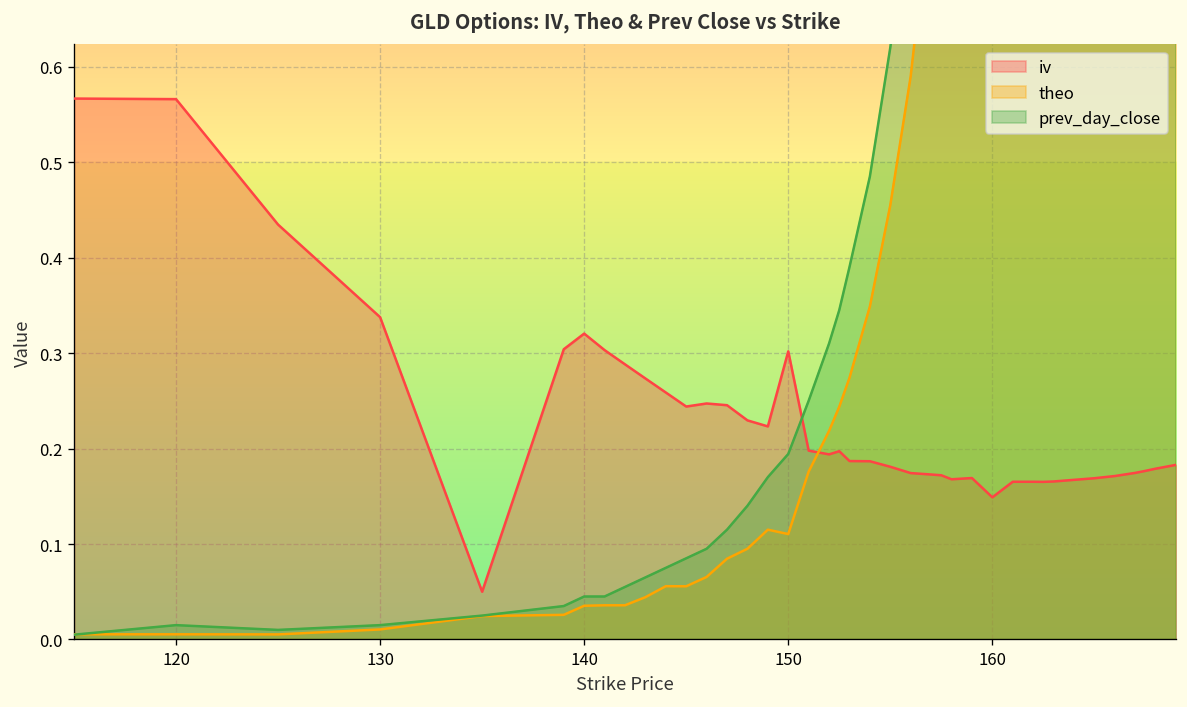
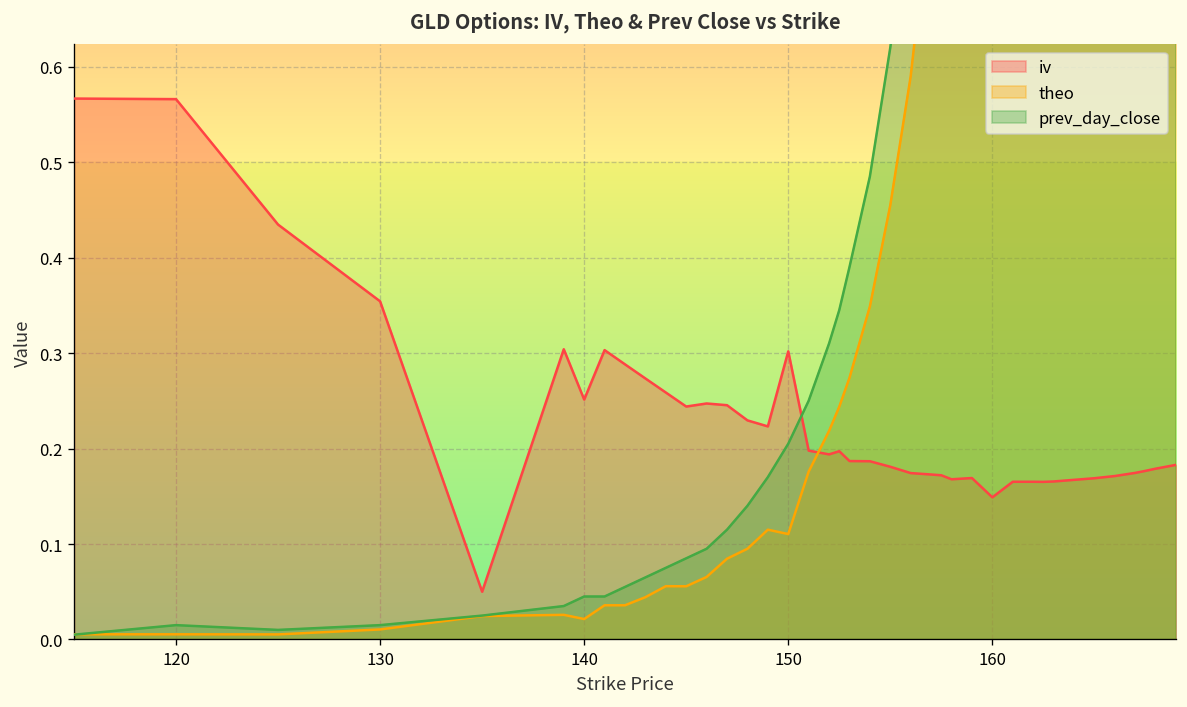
iv, 130: 0.34 -> 0.35
iv, 140: 0.32 -> 0.25
theo, 140: 0.04 -> 0.02
prev_day_close, 150: 0.19 -> 0.20
